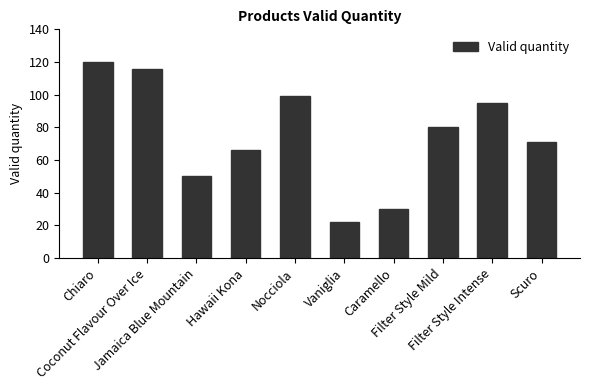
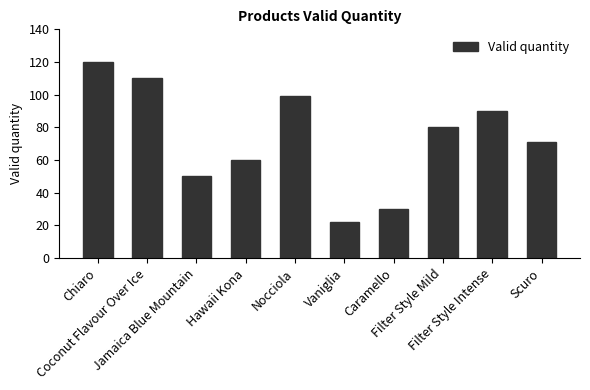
Coconut Flavour Over Ice: 116 -> 110
Hawaii Kona: 66 -> 60
Filter Style Intense: 95 -> 90
